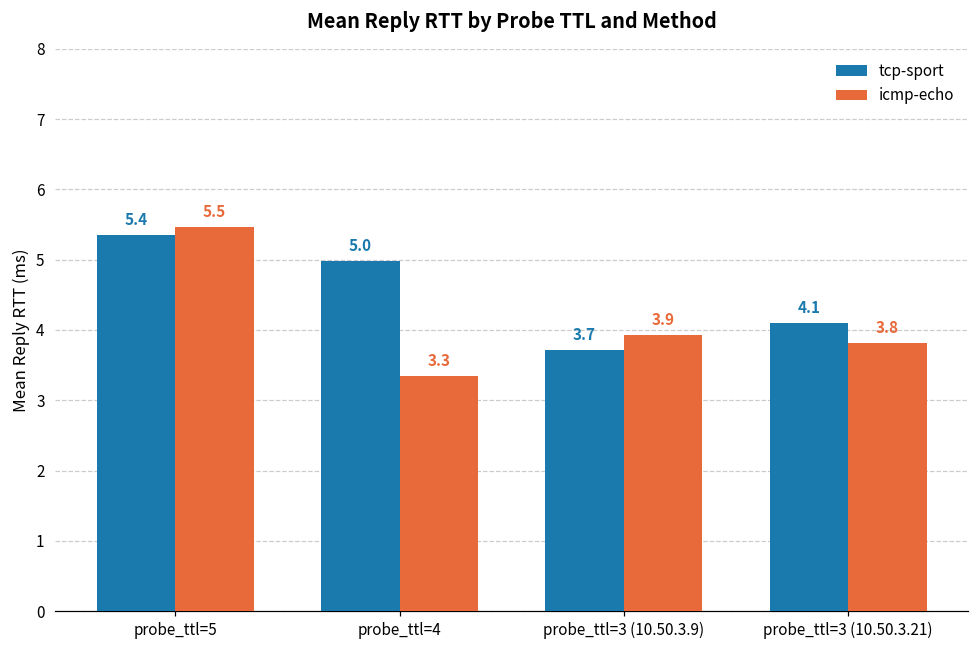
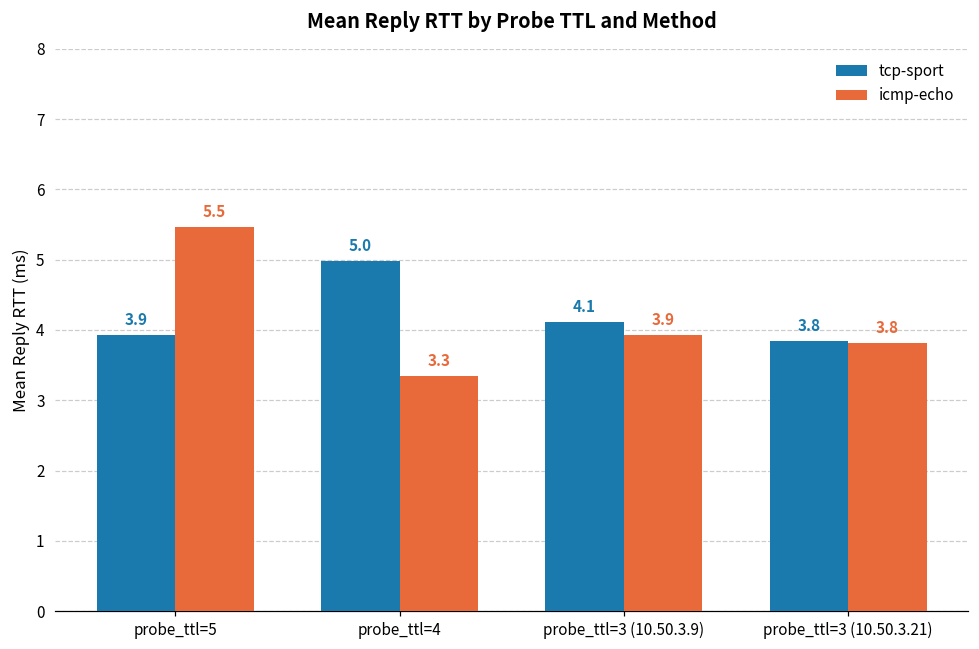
tcp-sport, probe_ttl=5: 5.4 -> 3.9
tcp-sport, probe_ttl=3 (10.50.3.9): 3.7 -> 4.1
tcp-sport, probe_ttl=3 (10.50.3.21): 4.1 -> 3.8
